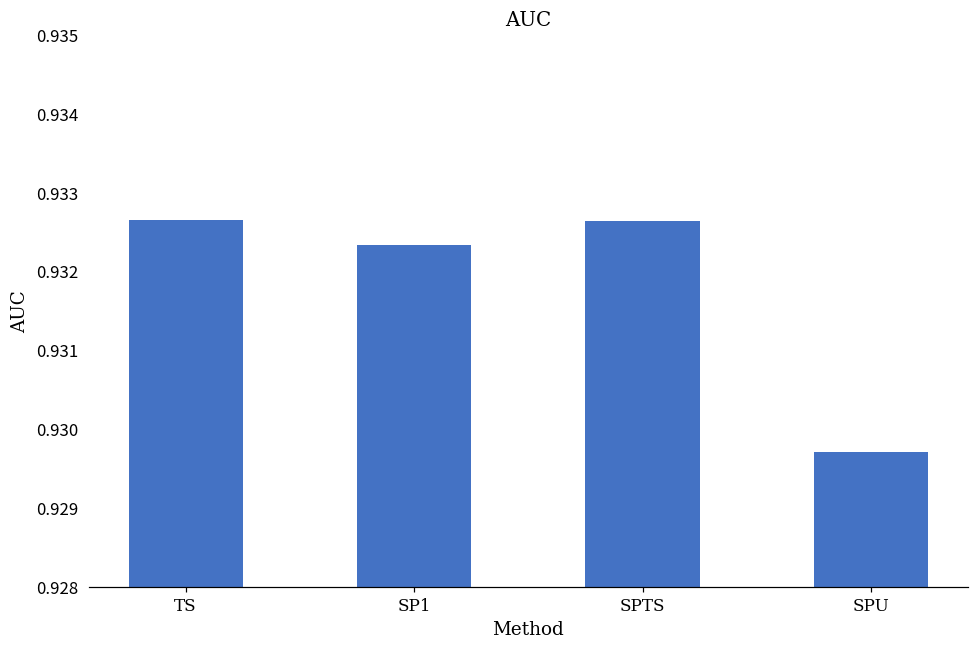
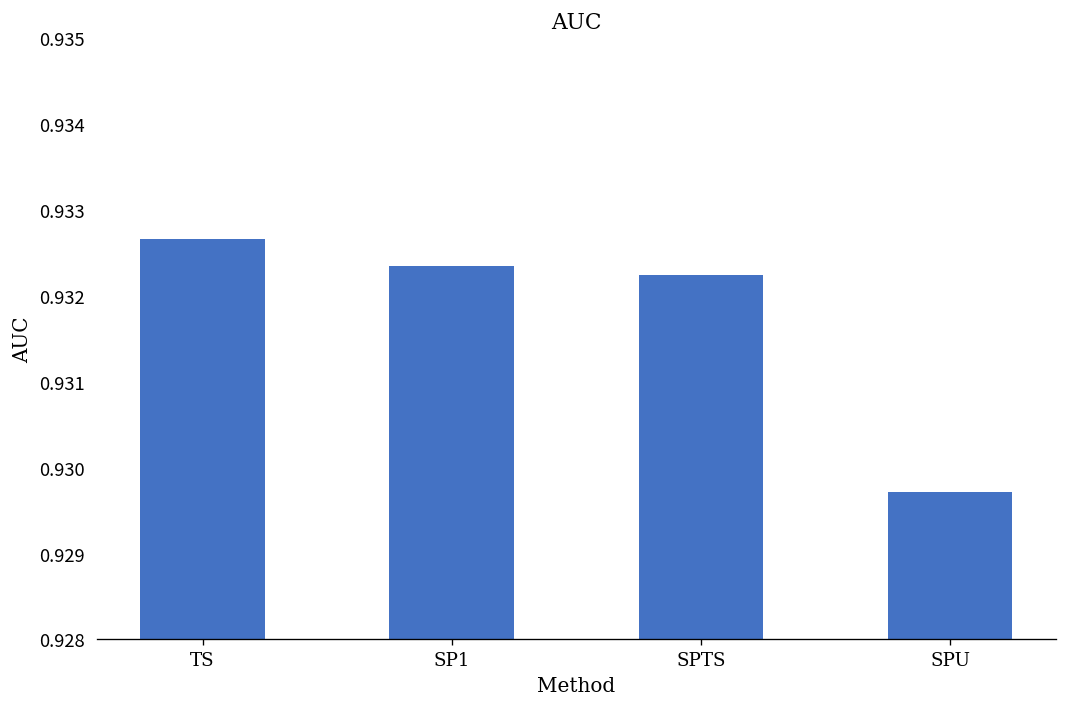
SPTS: 0.9326 -> 0.9322
